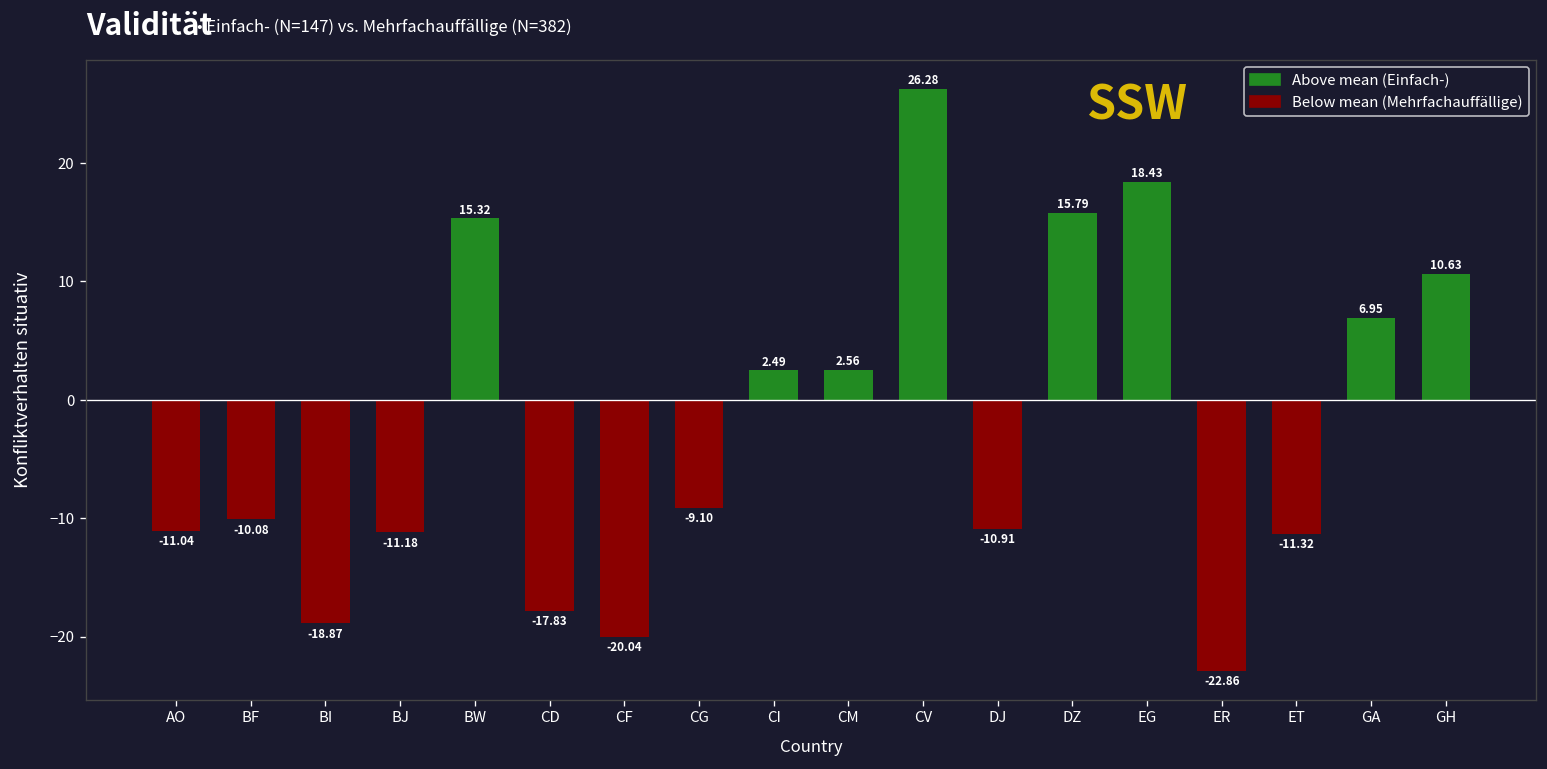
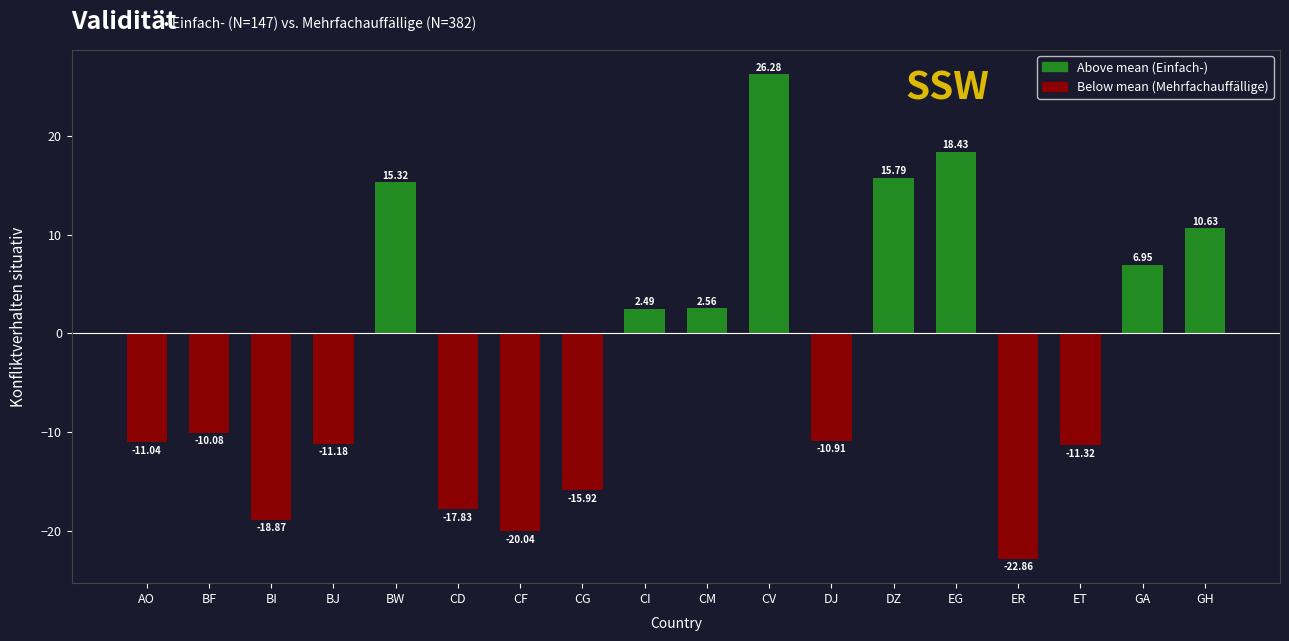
CG: -9.10 -> -15.92
